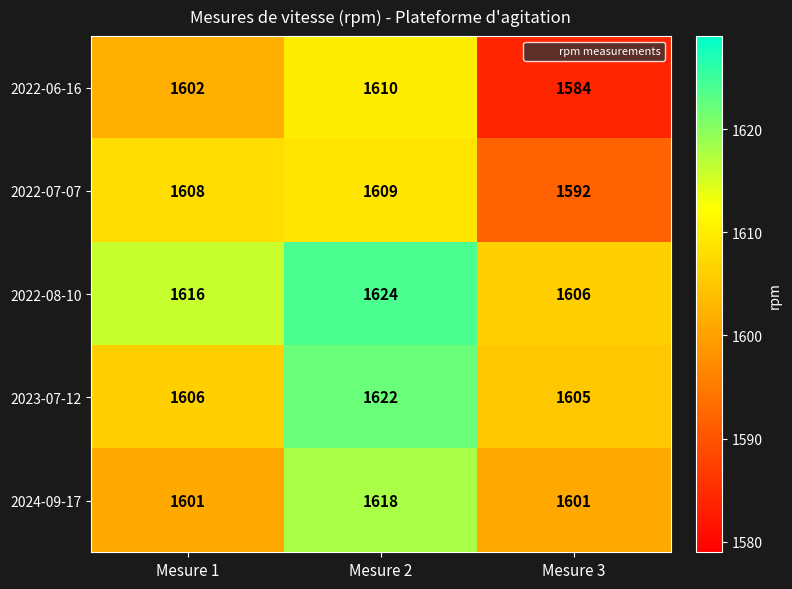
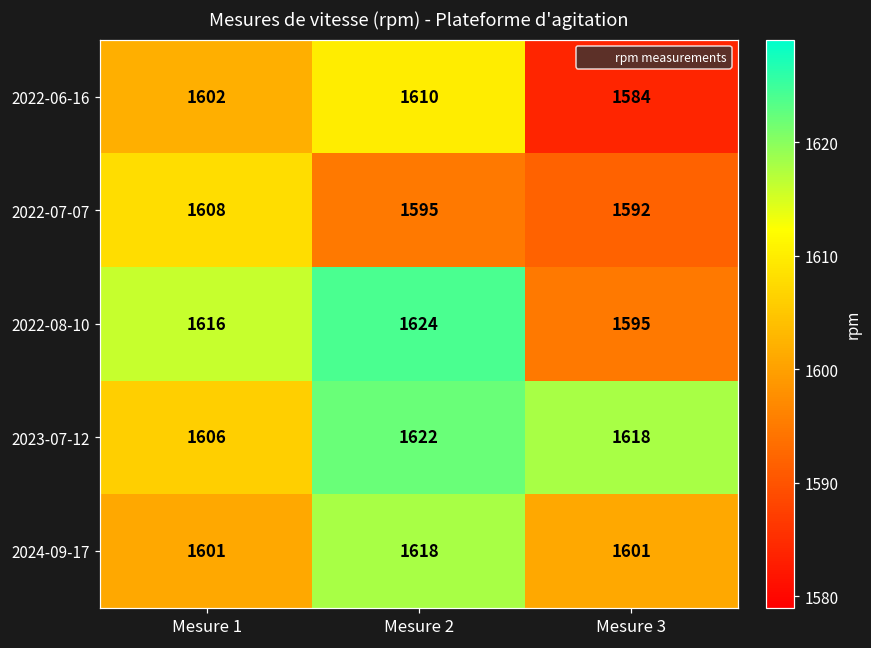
2022-07-07, Mesure 2: 1609 -> 1595
2022-08-10, Mesure 3: 1606 -> 1595
2023-07-12, Mesure 3: 1605 -> 1618
